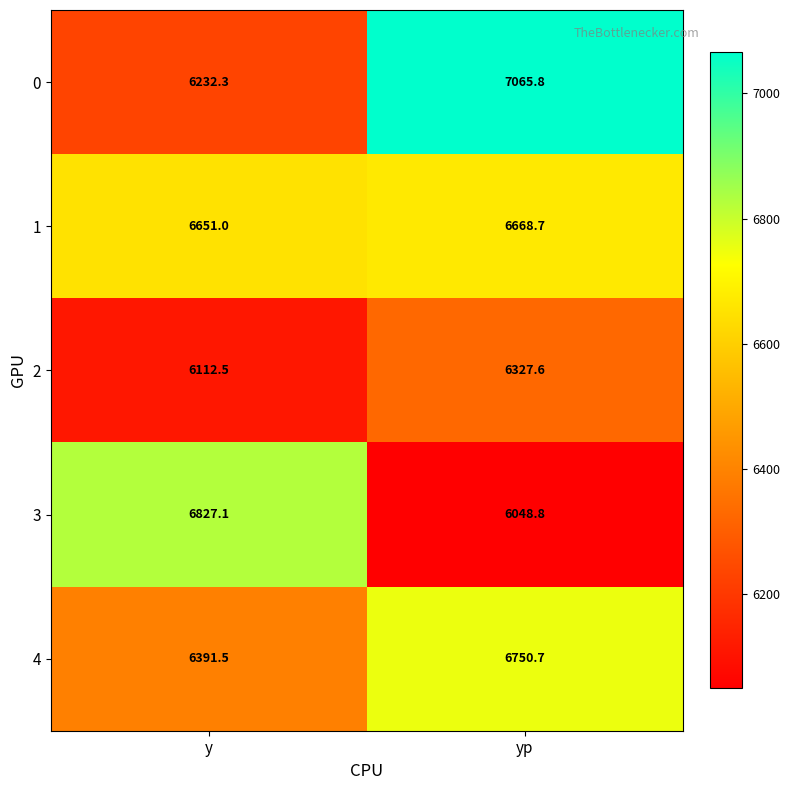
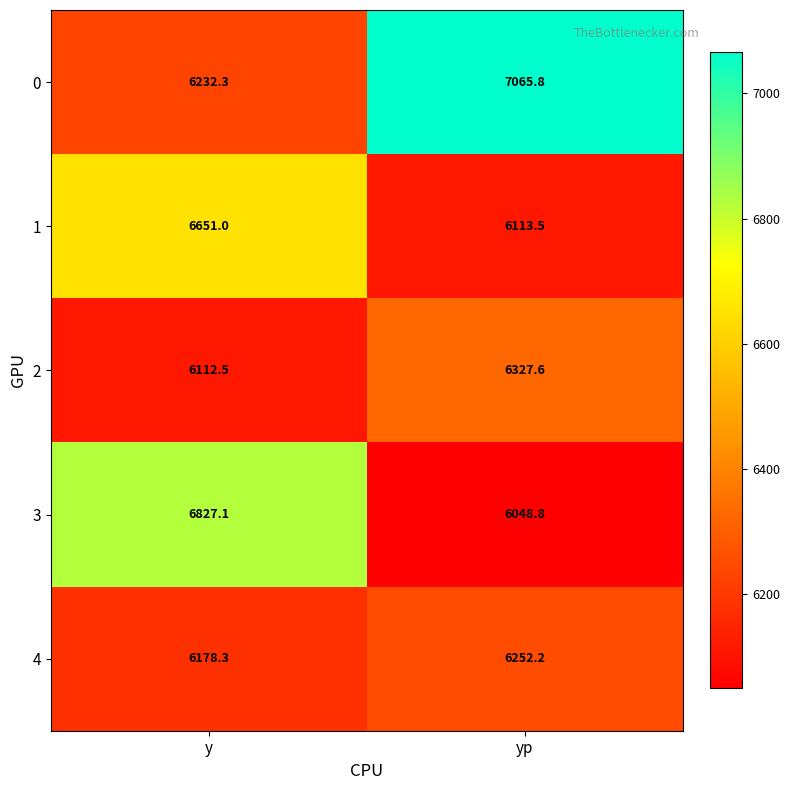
1, yp: 6668.7 -> 6113.5
4, y: 6391.5 -> 6178.3
4, yp: 6750.7 -> 6252.2
